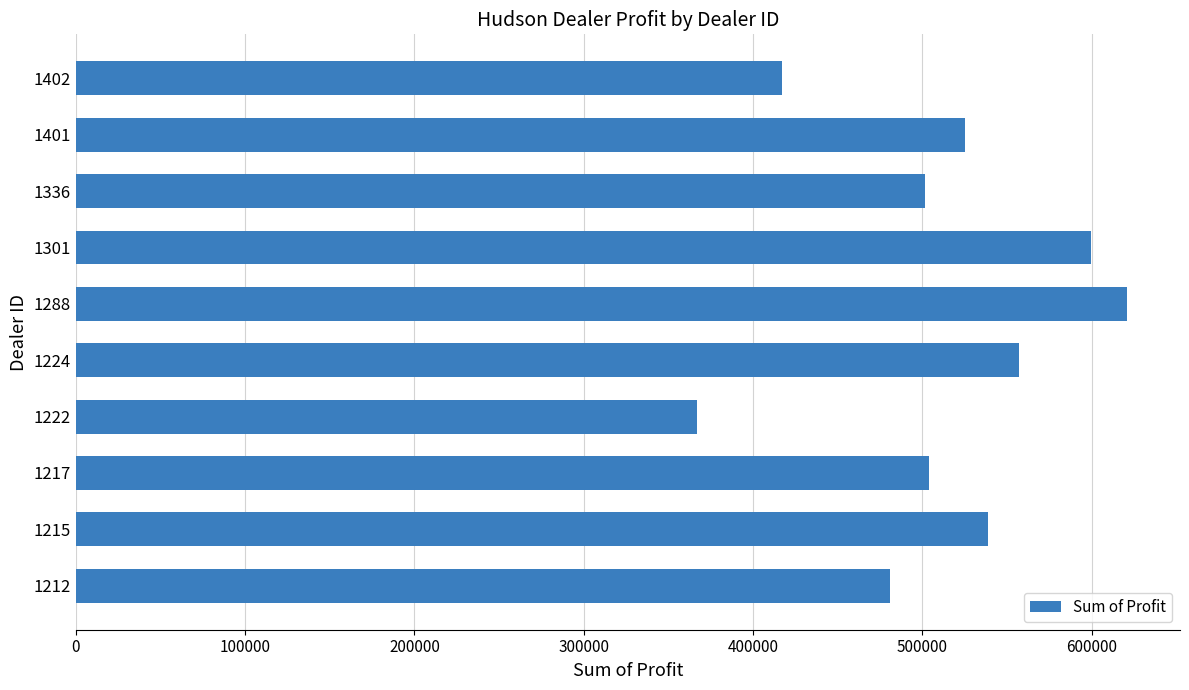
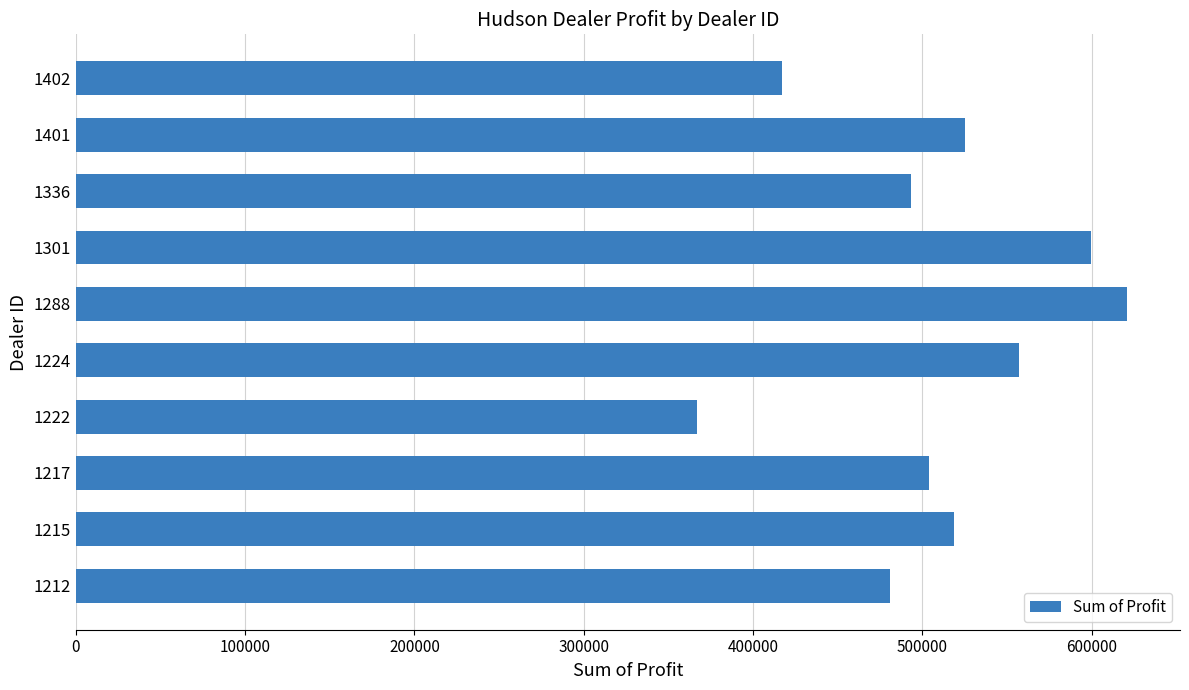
1336: 502000 -> 493000
1215: 539000 -> 519000
